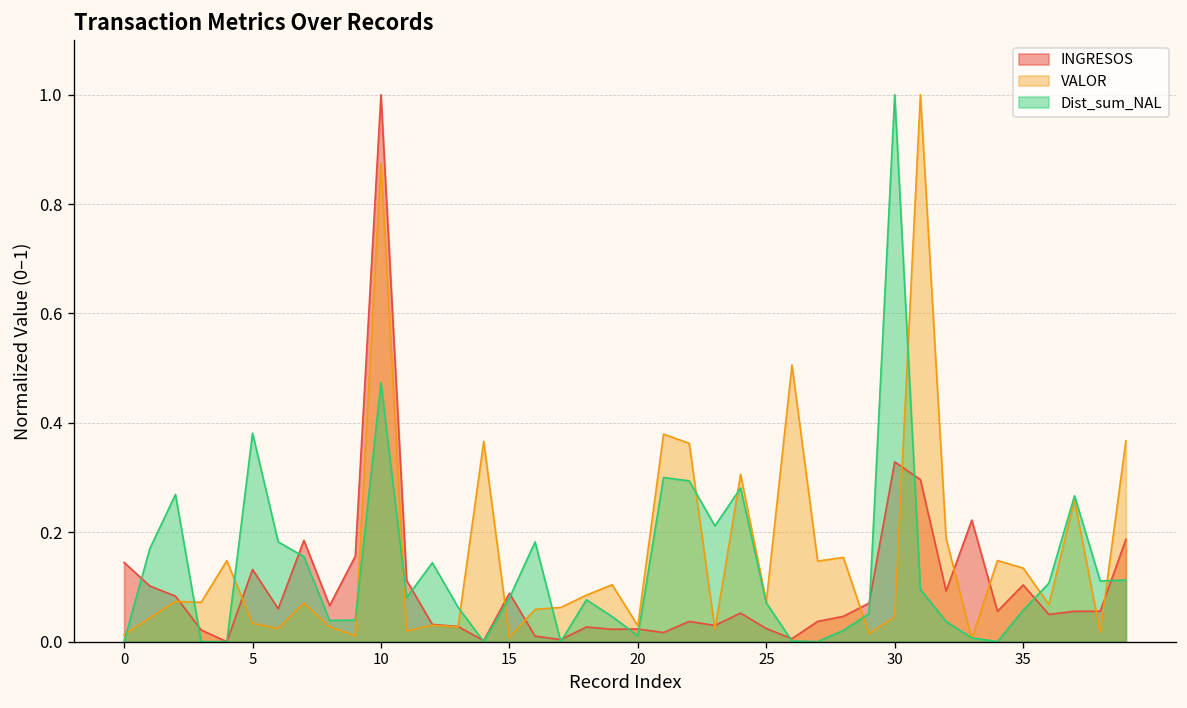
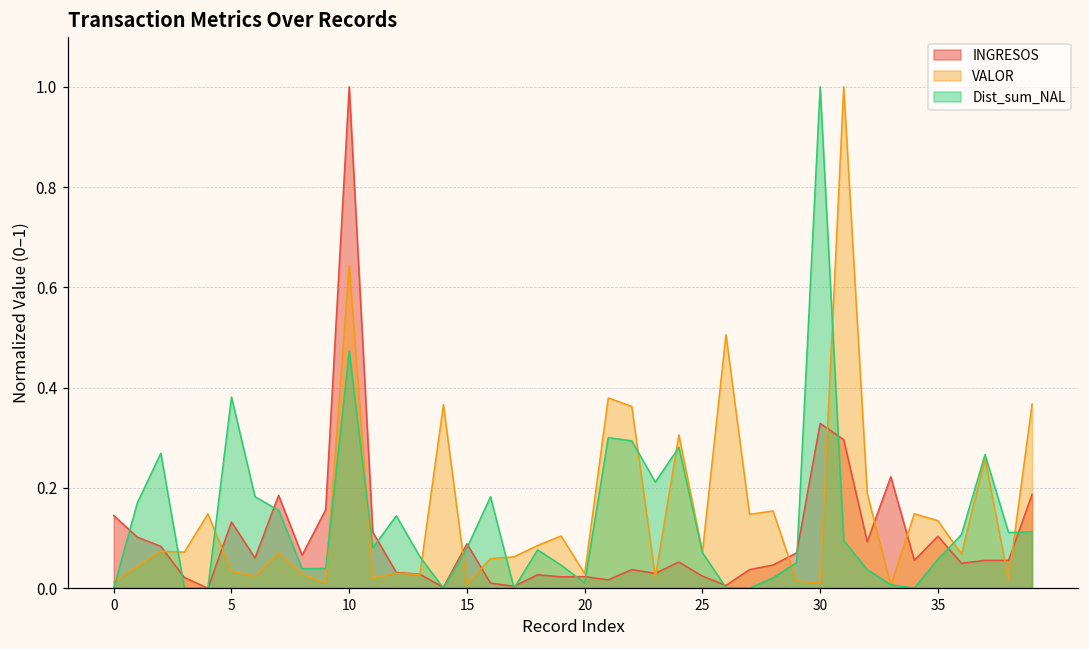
VALOR, 10: 0.87 -> 0.64
VALOR, 30: 0.05 -> 0.01
